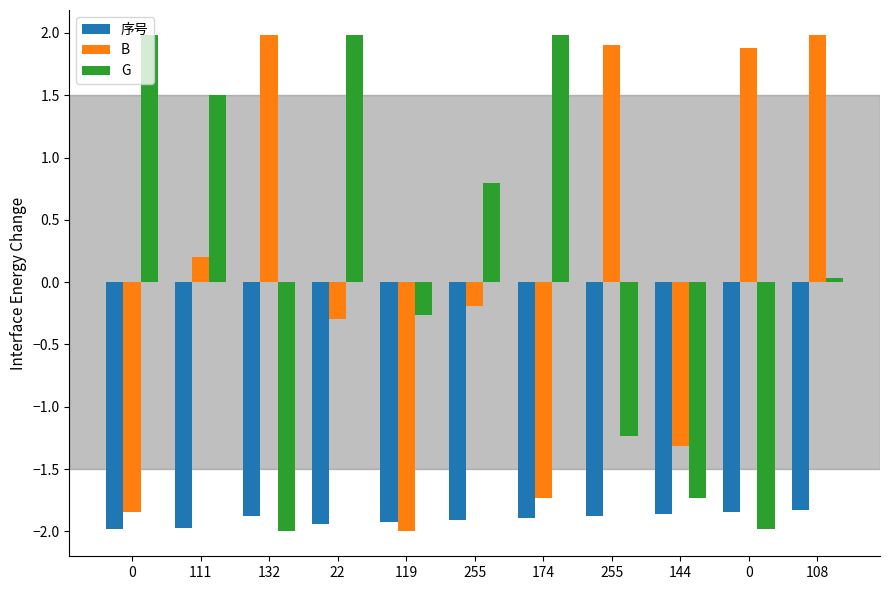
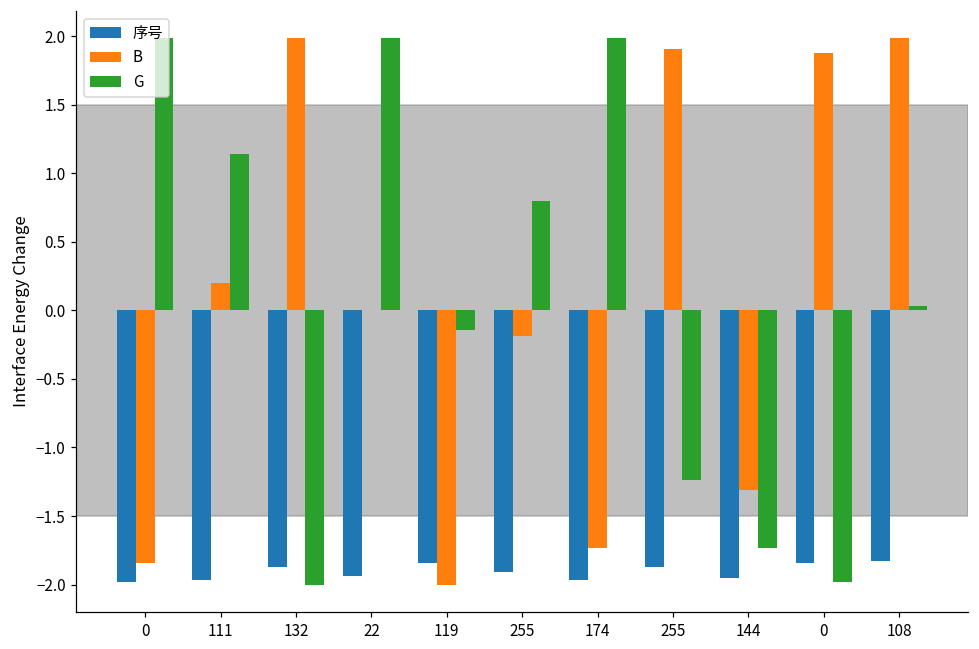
G, 111: 1.50 -> 1.14
B, 22: -0.30 -> 0.00
序号, 119: -1.92 -> -1.84
G, 119: -0.27 -> -0.14
序号, 174: -1.89 -> -1.97
序号, 144: -1.86 -> -1.95
